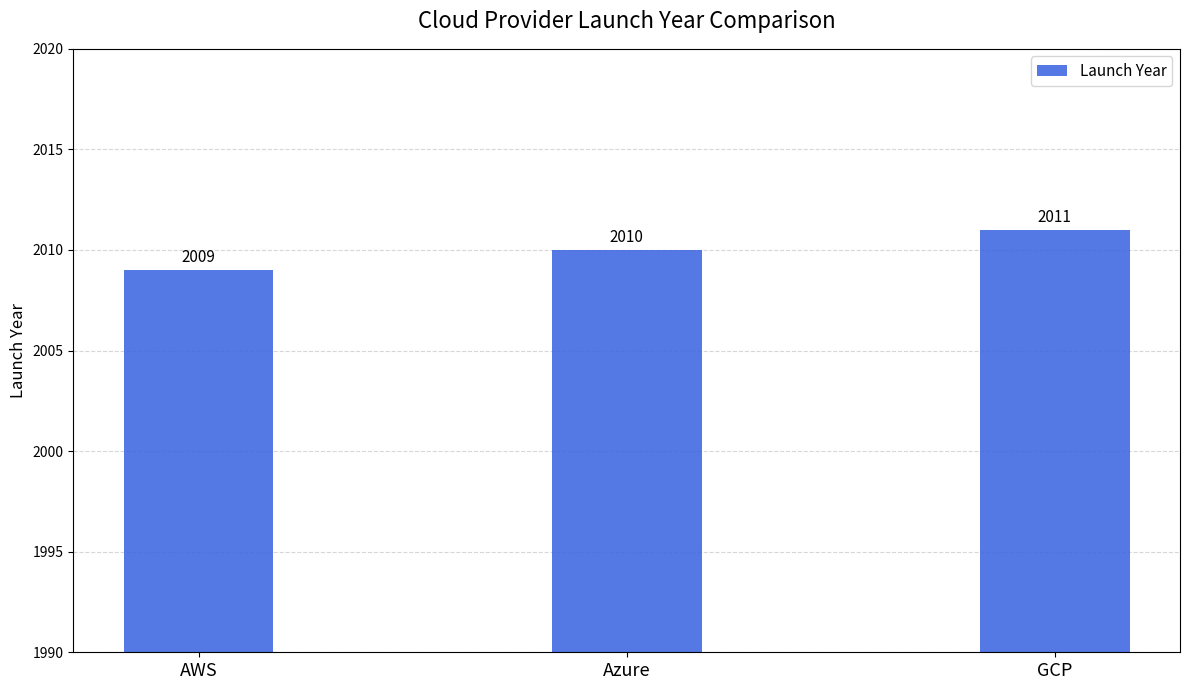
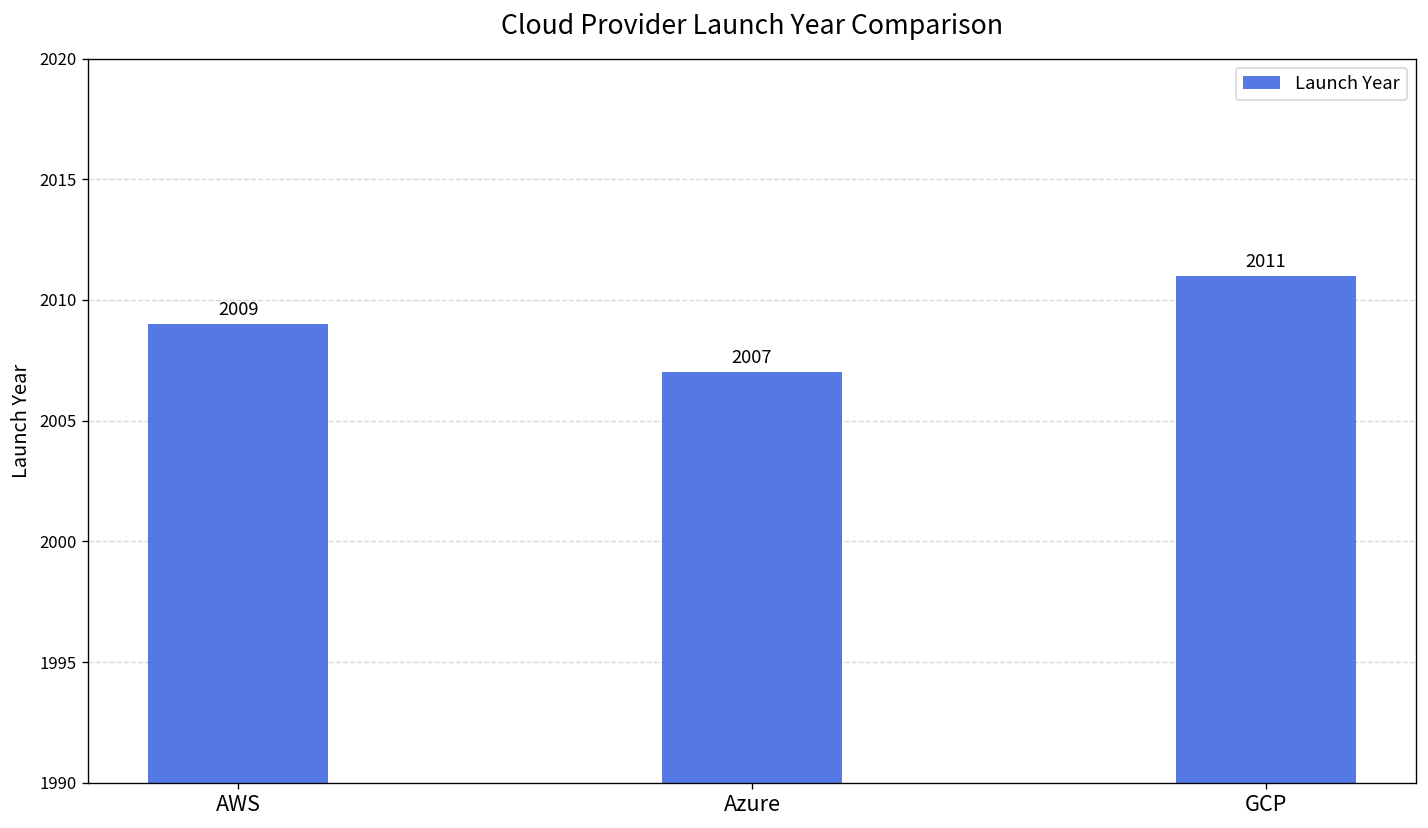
Azure: 2010 -> 2007
